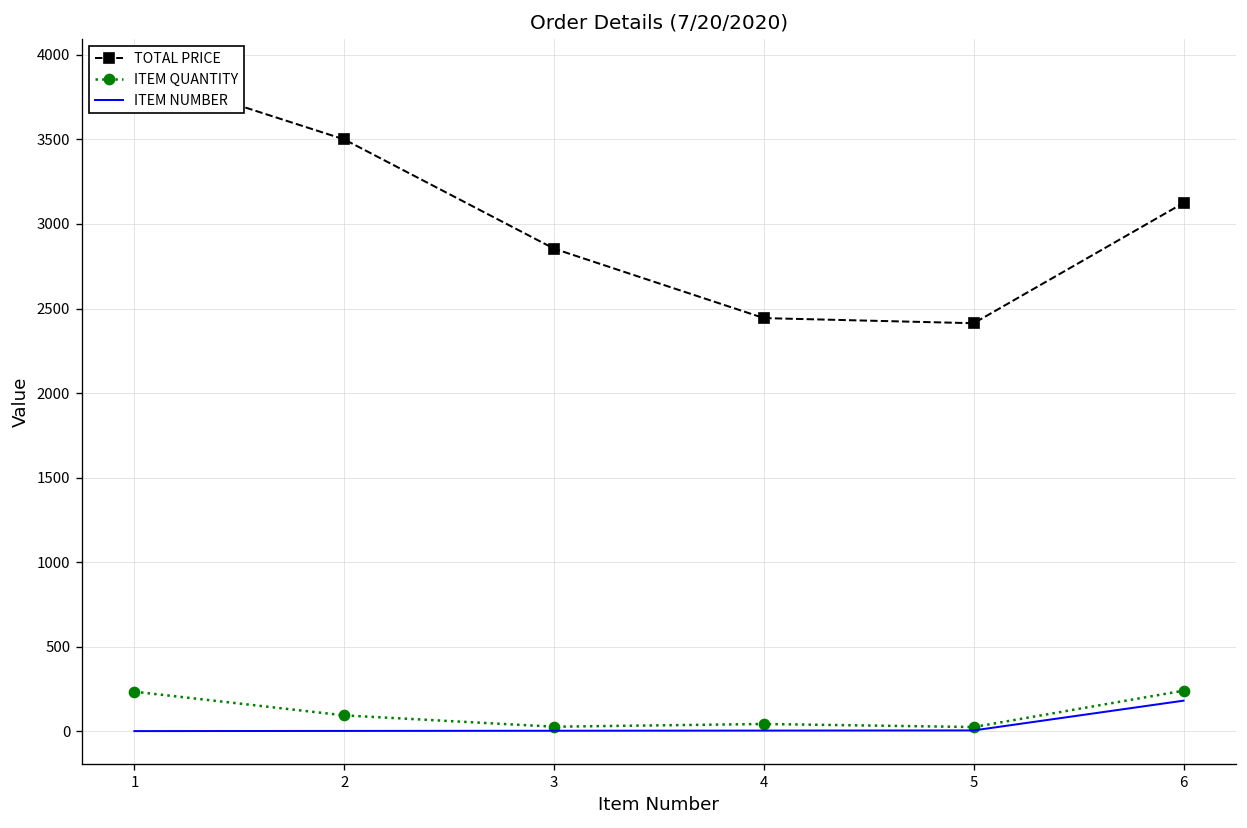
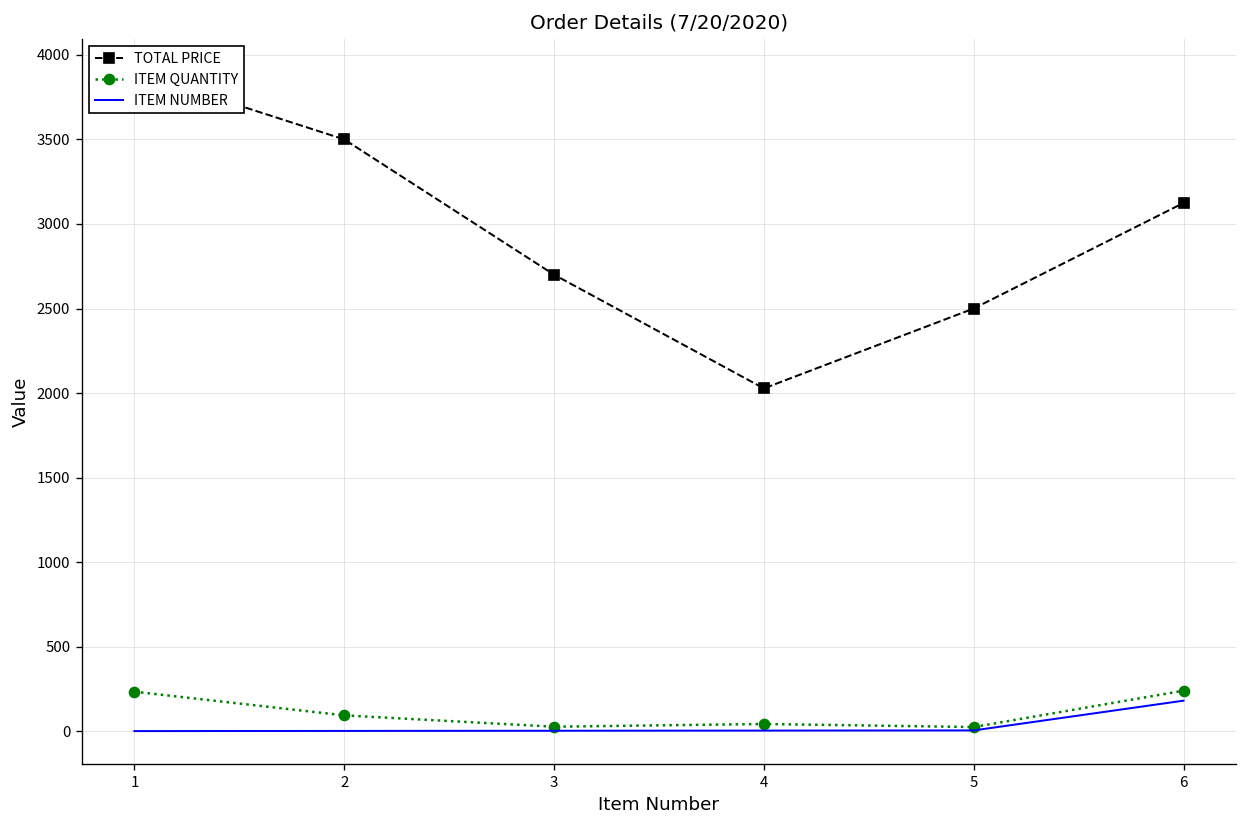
TOTAL PRICE, 3: 2850 -> 2700
TOTAL PRICE, 4: 2440 -> 2030
TOTAL PRICE, 5: 2410 -> 2500
